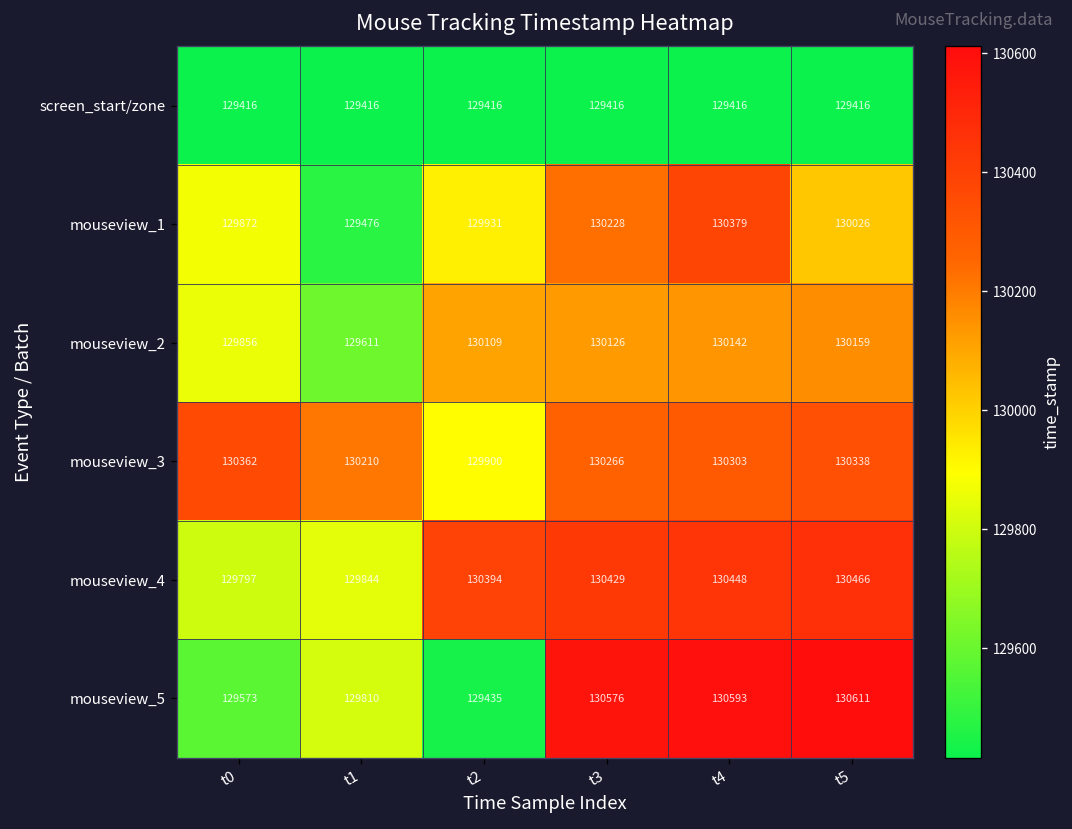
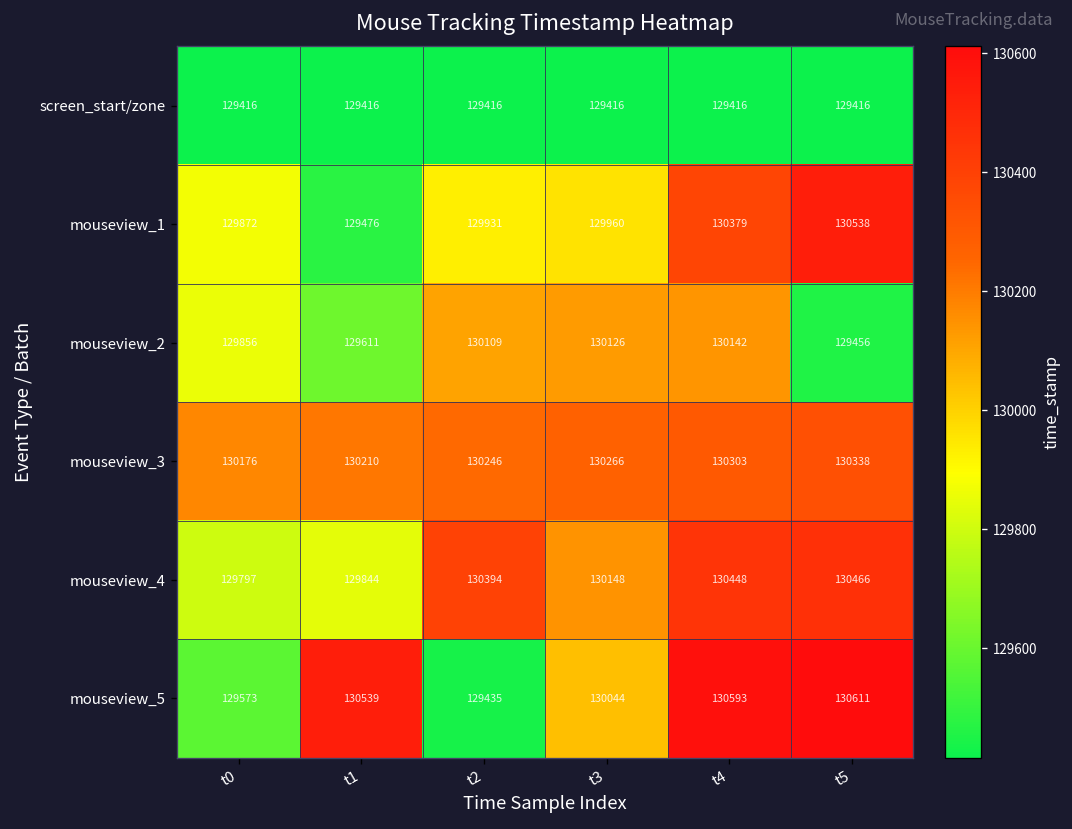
mouseview_1, t3: 130228 -> 129960
mouseview_1, t5: 130026 -> 130538
mouseview_2, t5: 130159 -> 129456
mouseview_3, t0: 130362 -> 130176
mouseview_3, t2: 129900 -> 130246
mouseview_4, t3: 130429 -> 130148
mouseview_5, t1: 129810 -> 130539
mouseview_5, t3: 130576 -> 130044
